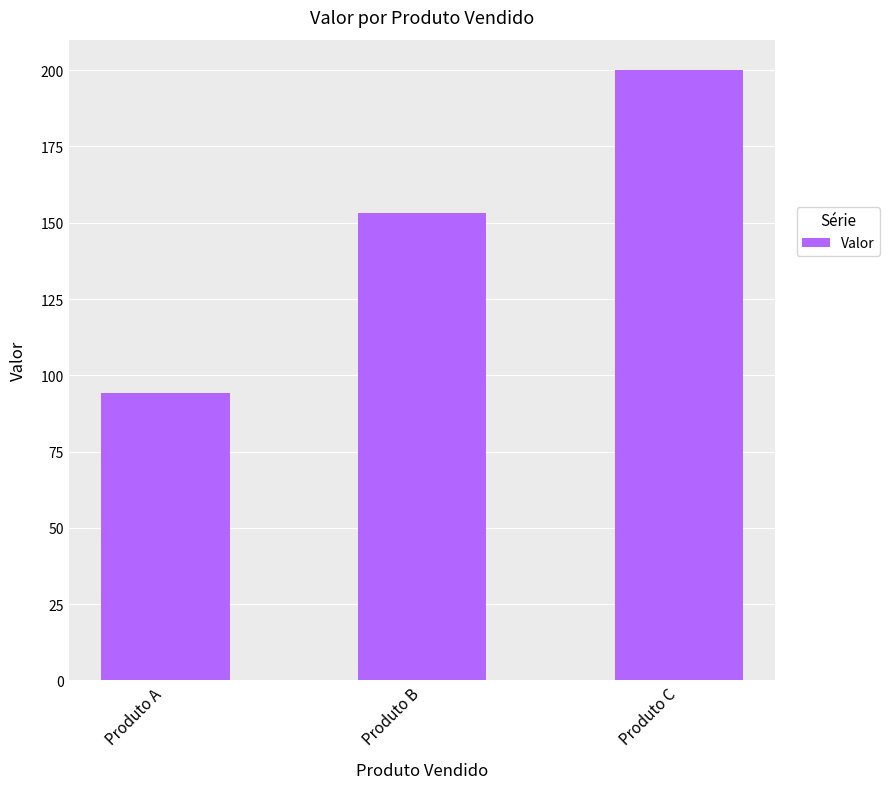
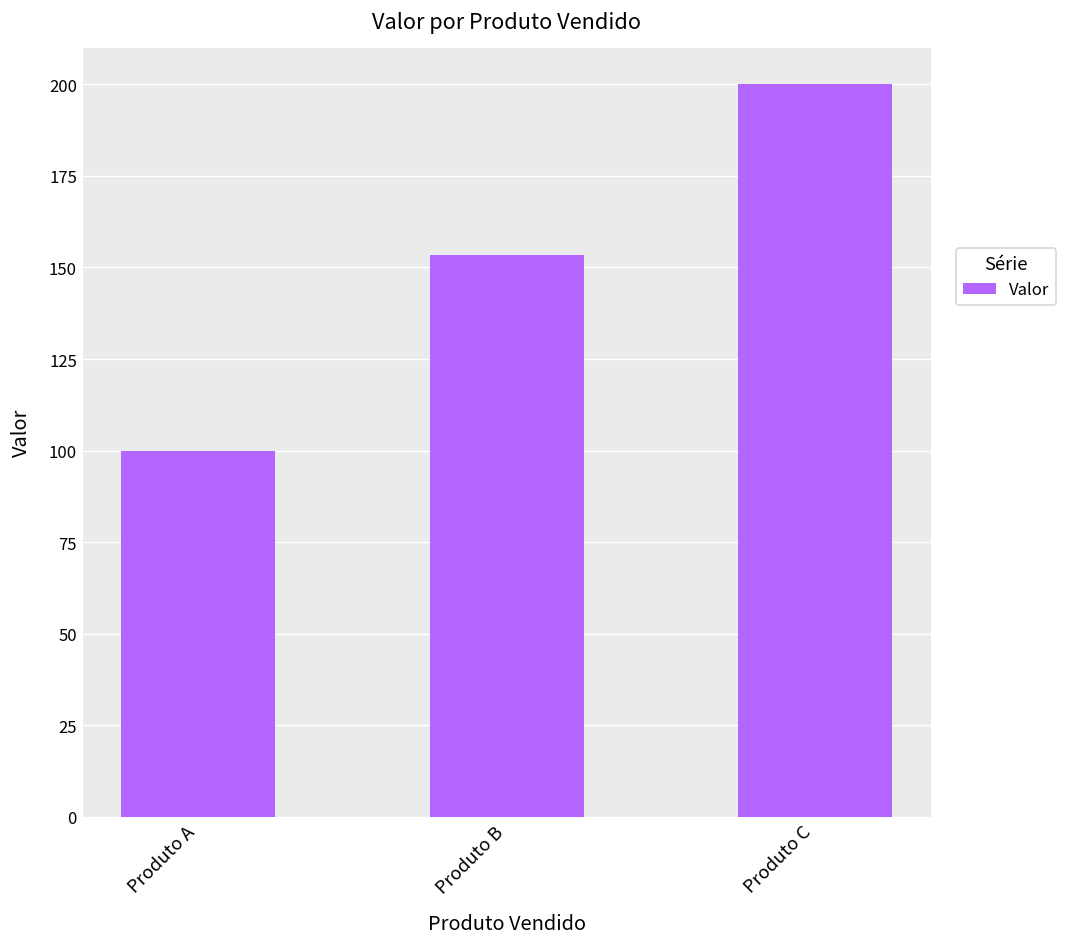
Produto A: 94 -> 100
